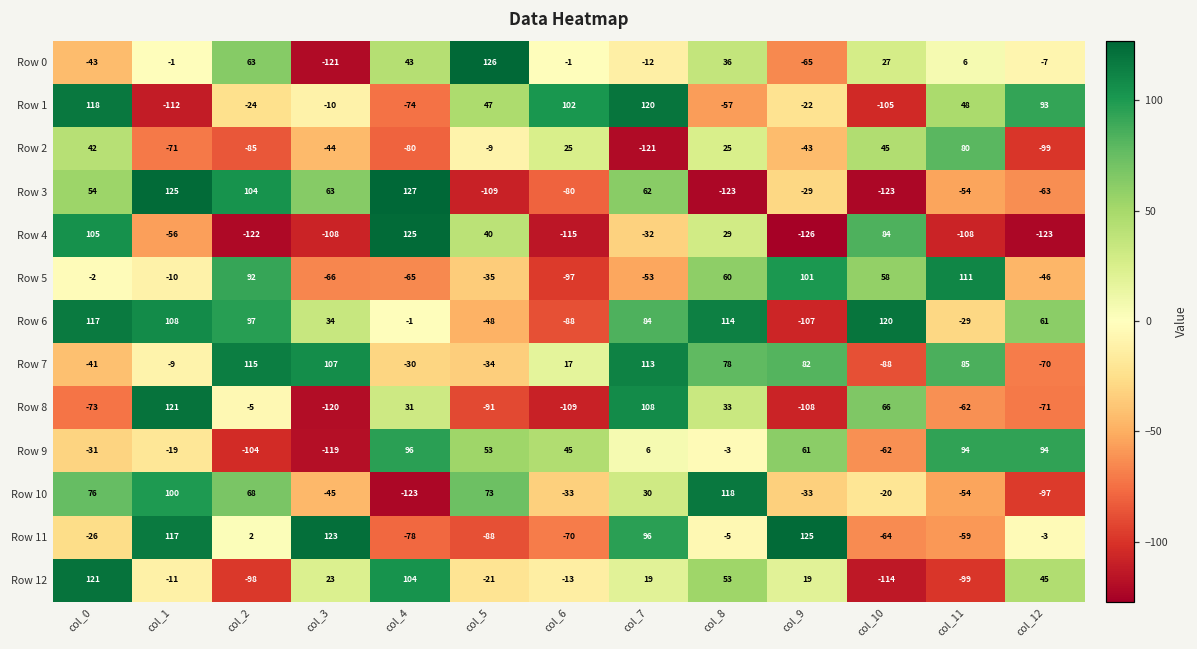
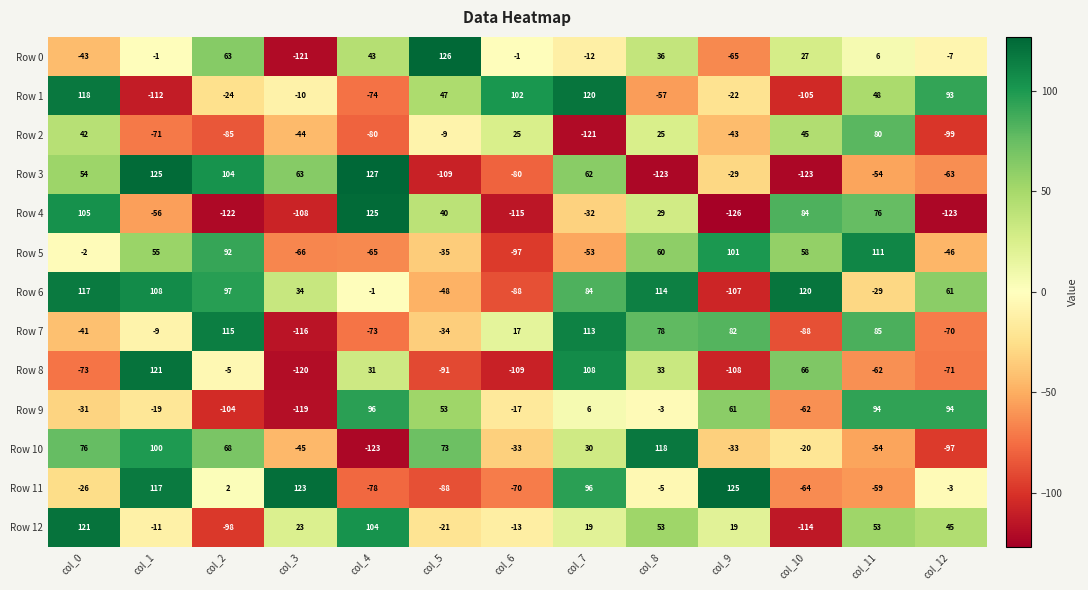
Row 4, col_11: -108 -> 76
Row 5, col_1: -10 -> 55
Row 7, col_3: 107 -> -116
Row 7, col_4: -30 -> -73
Row 9, col_6: 45 -> -17
Row 12, col_11: -99 -> 53
